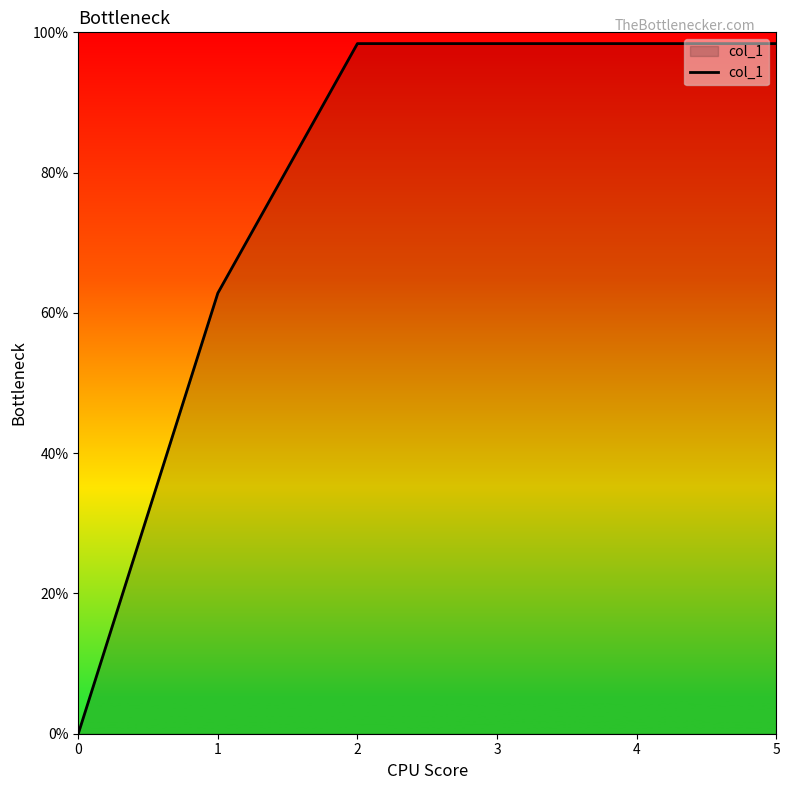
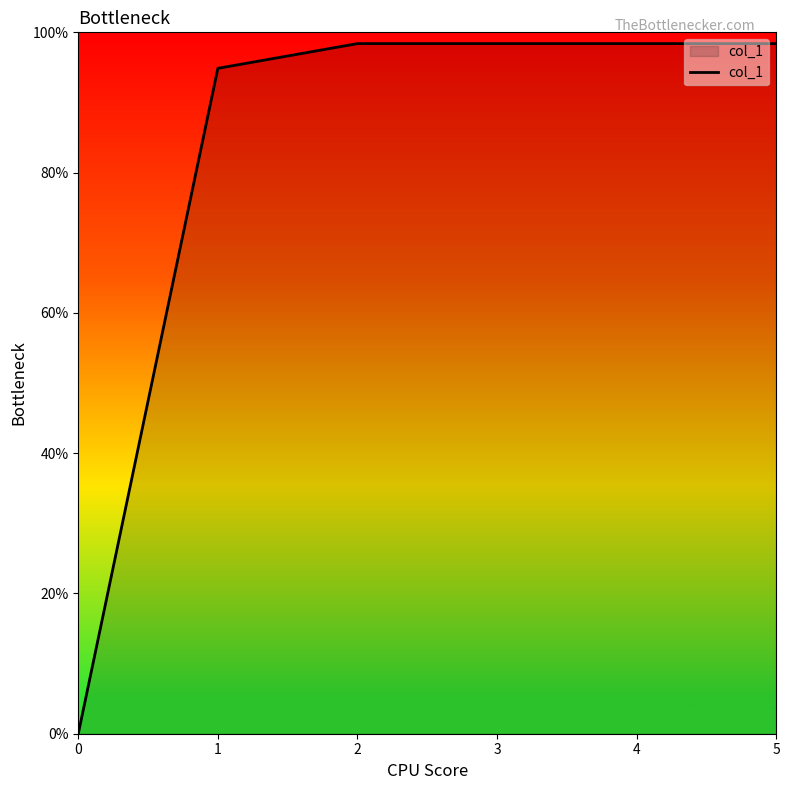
1: 63% -> 95%
